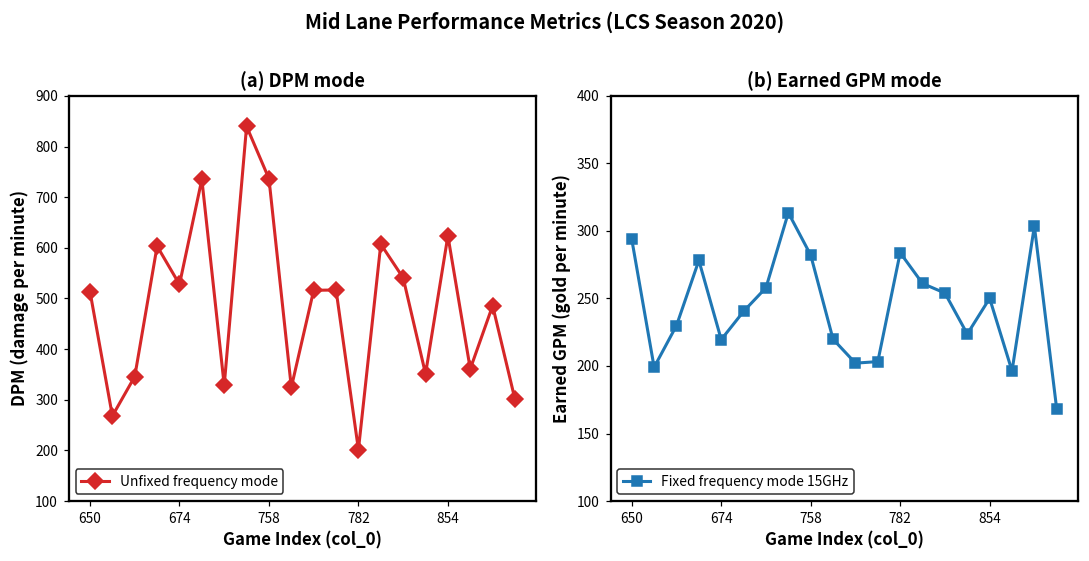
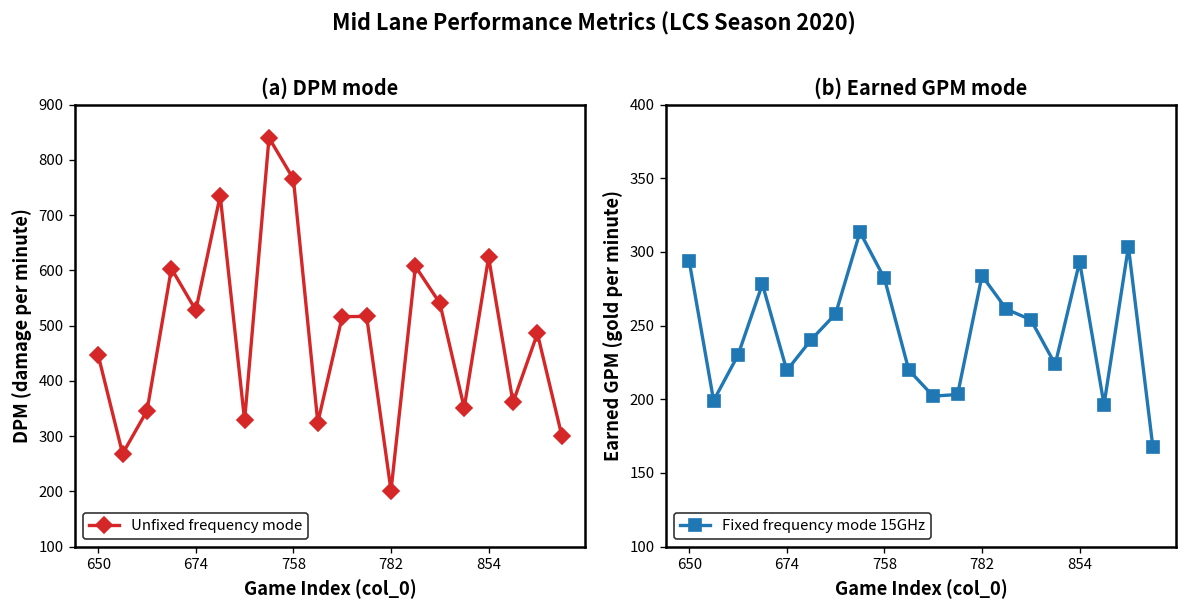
(a) DPM mode, 650: 510 -> 450
(a) DPM mode, 758: 740 -> 770
(b) Earned GPM mode, 854: 250 -> 293
